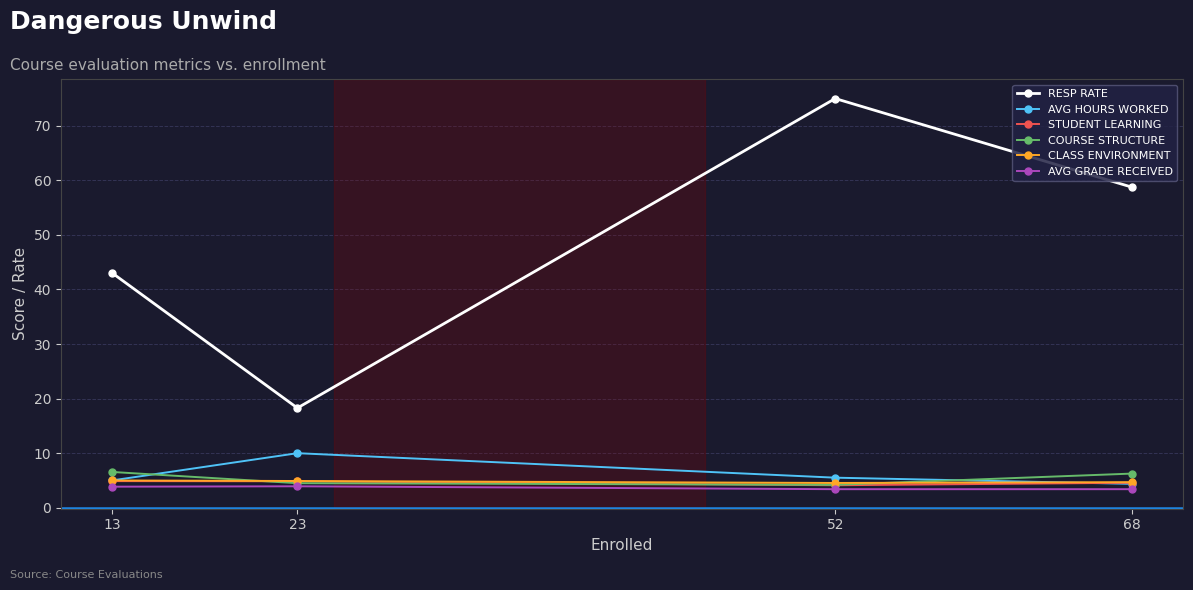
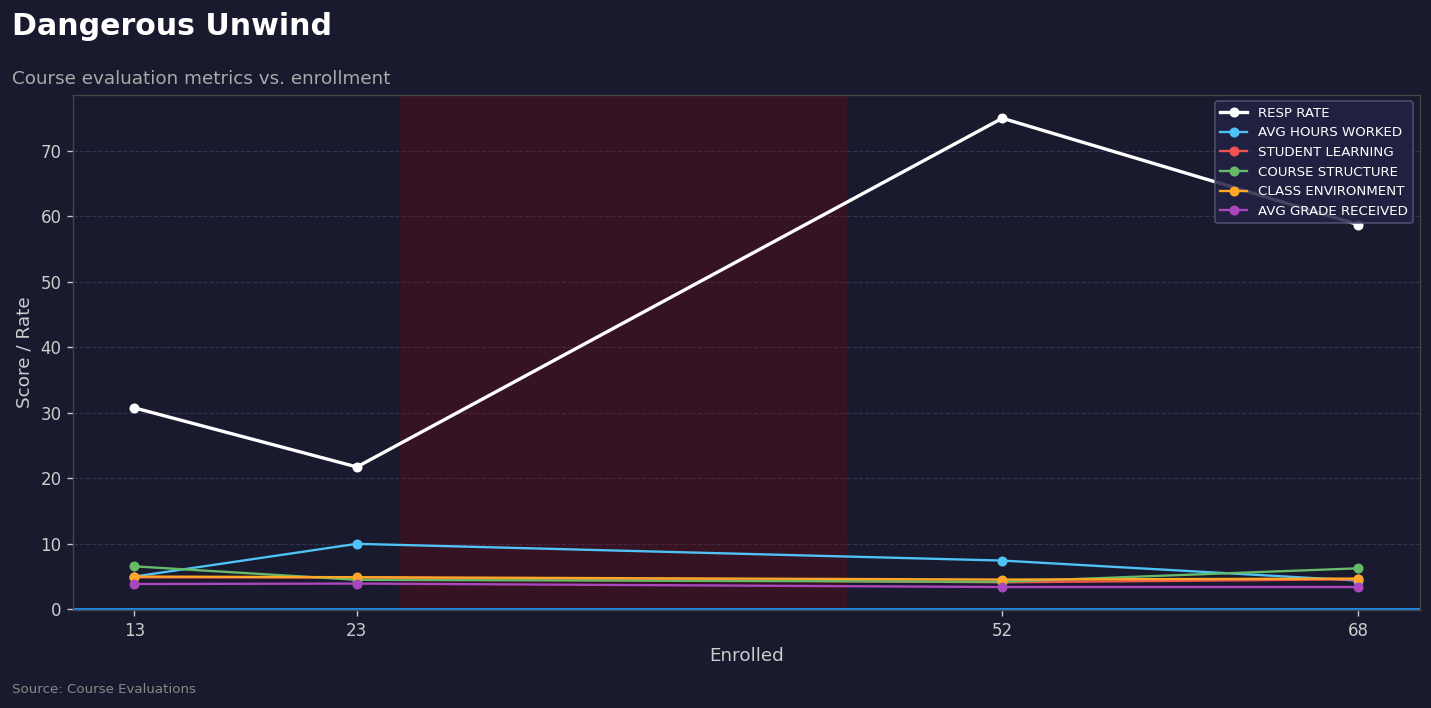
RESP RATE, 13: 43 -> 31
RESP RATE, 23: 18 -> 22
AVG HOURS WORKED, 52: 6 -> 7
